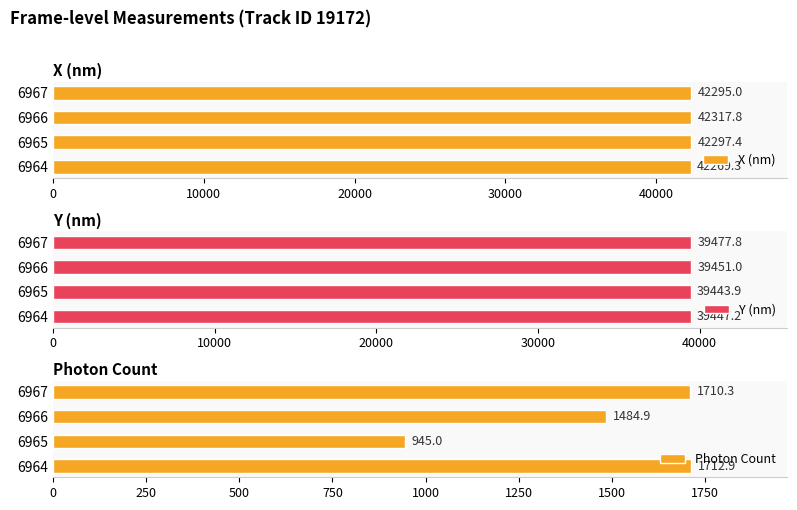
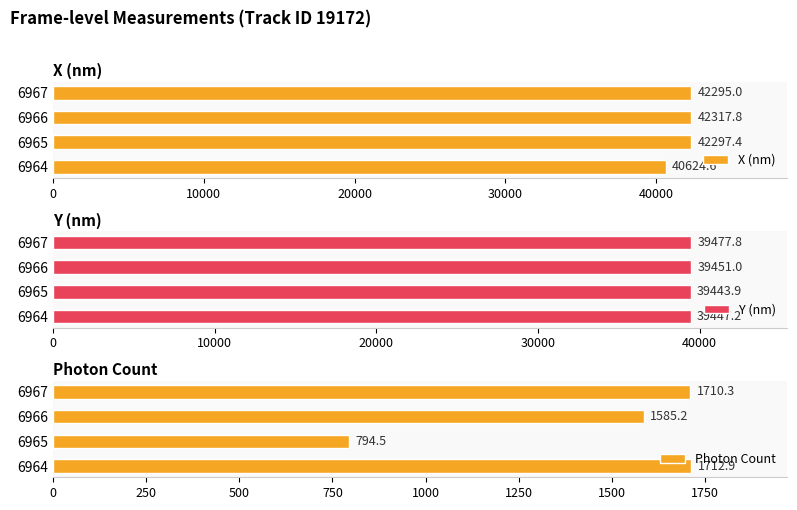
X (nm), 6964: 42269.3 -> 40624.6
Photon Count, 6966: 1484.9 -> 1585.2
Photon Count, 6965: 945.0 -> 794.5
